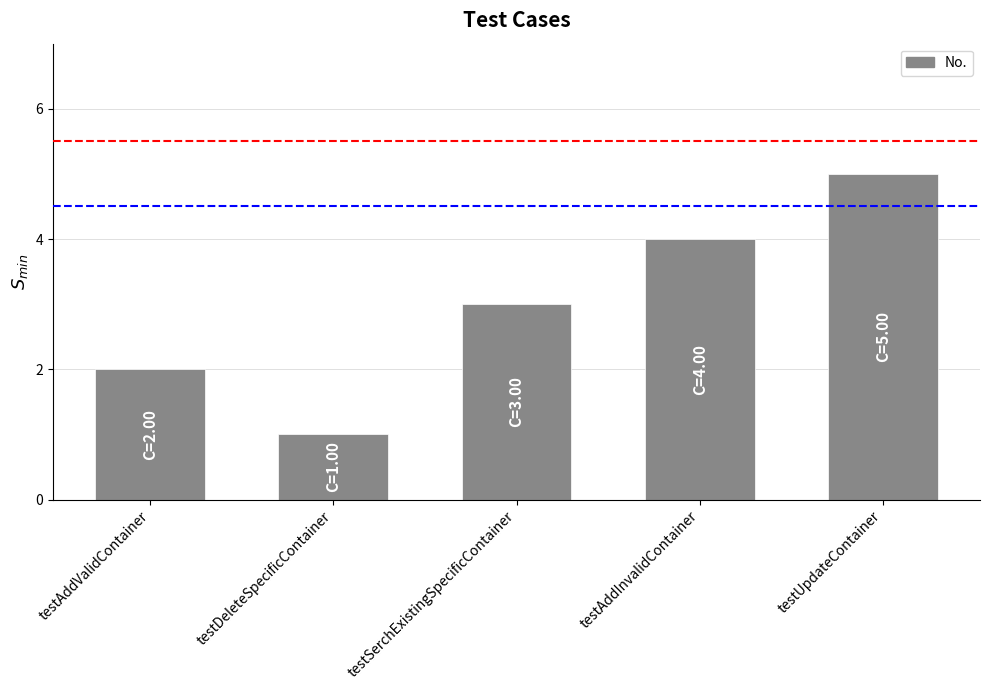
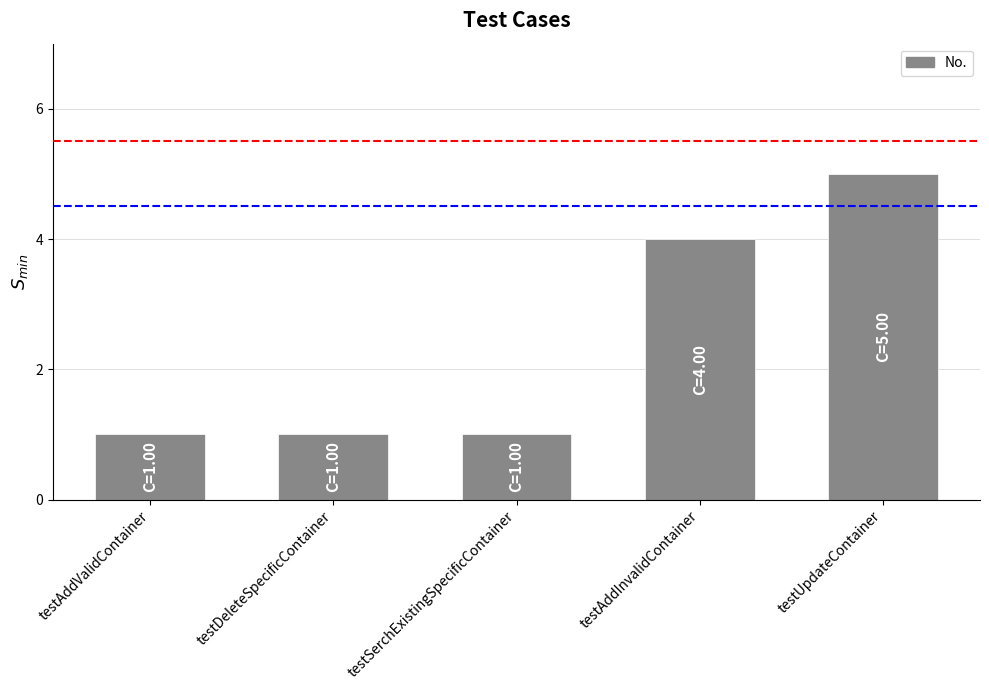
testAddValidContainer: 2.00 -> 1.00
testSerchExistingSpecificContainer: 3.00 -> 1.00
